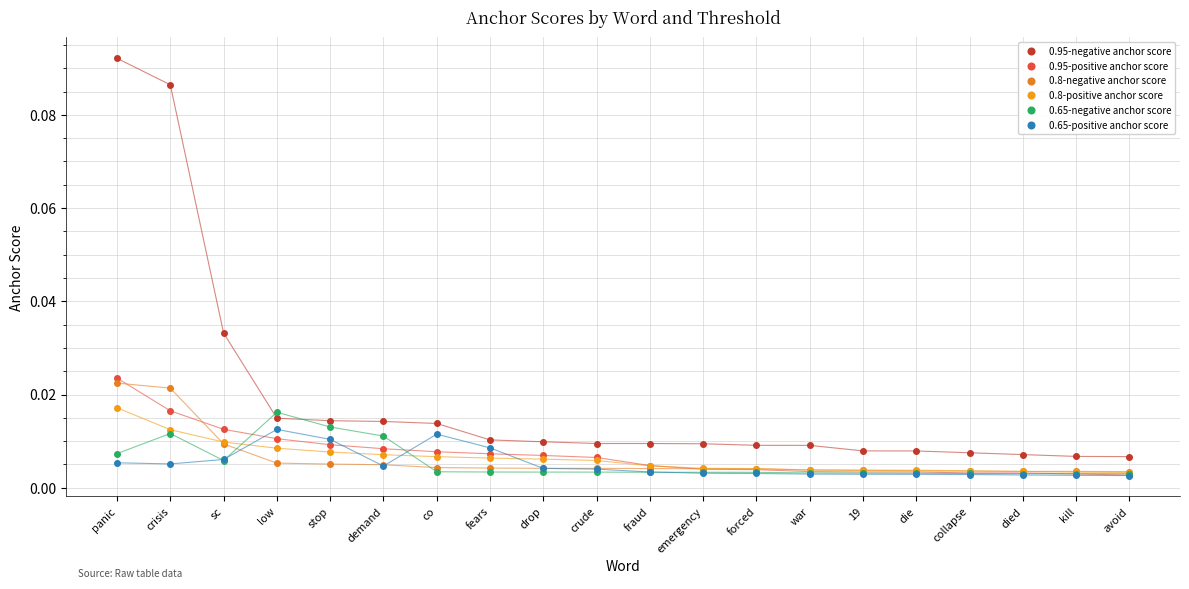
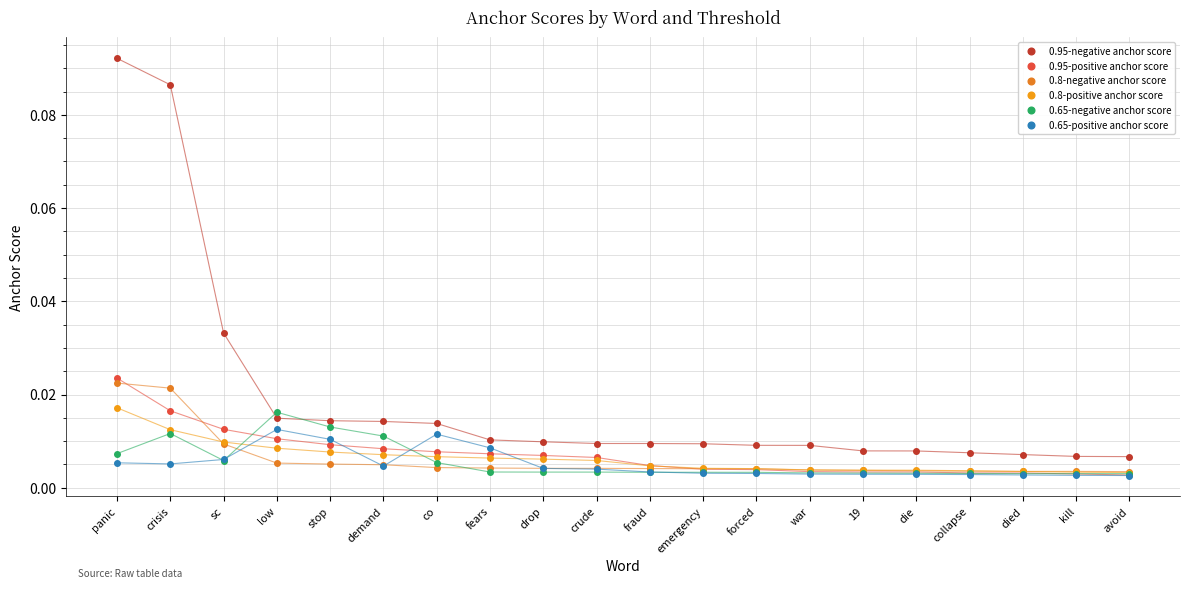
0.65-negative anchor score, co: 0.003 -> 0.005
